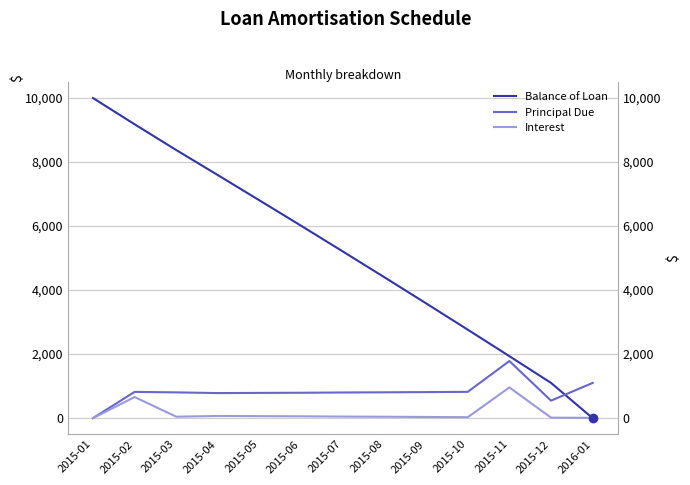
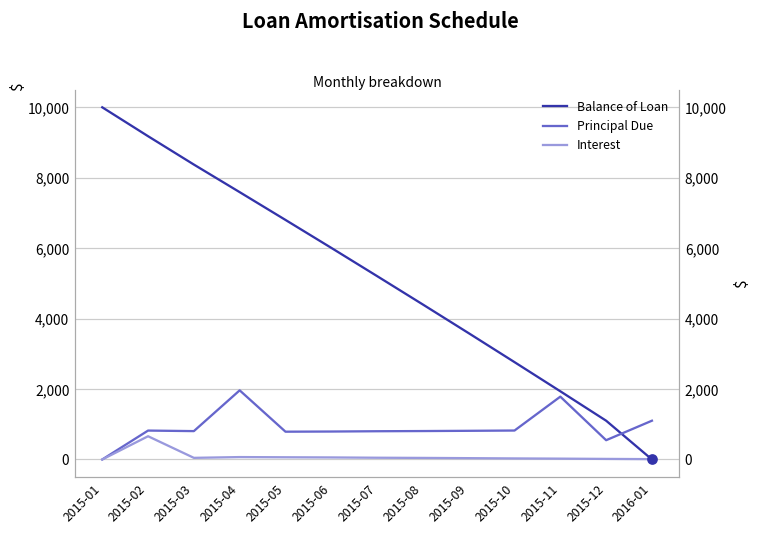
Principal Due, 2015-04: 800 -> 2,000
Interest, 2015-11: 1,000 -> 0
